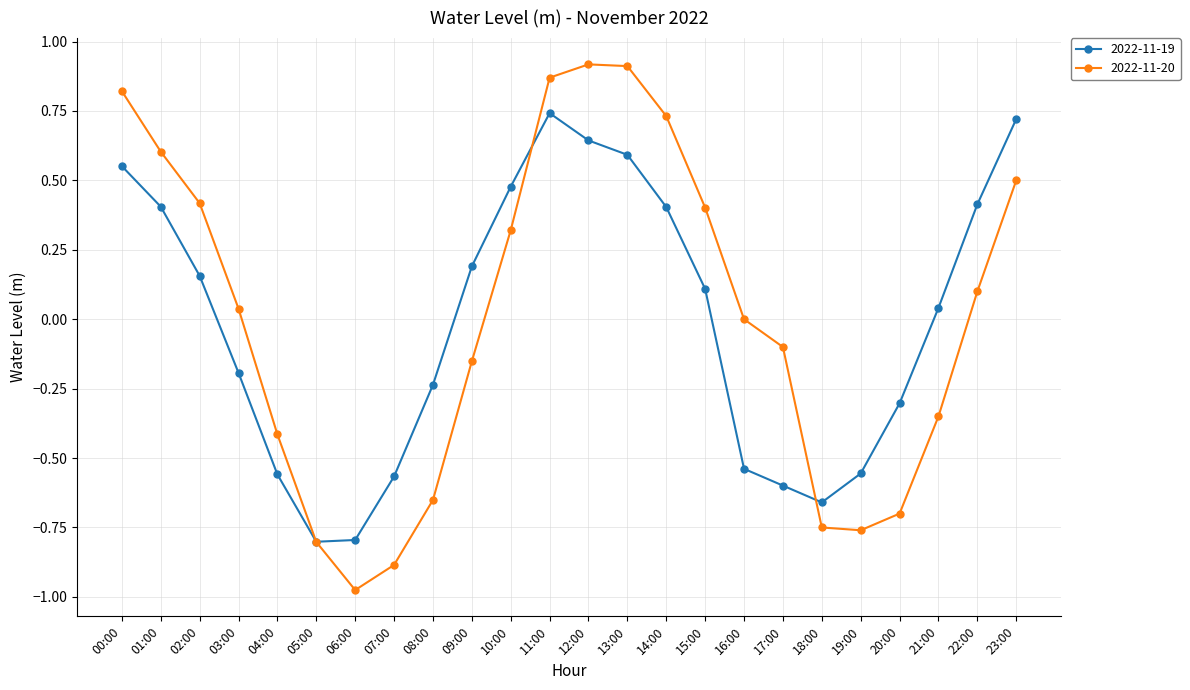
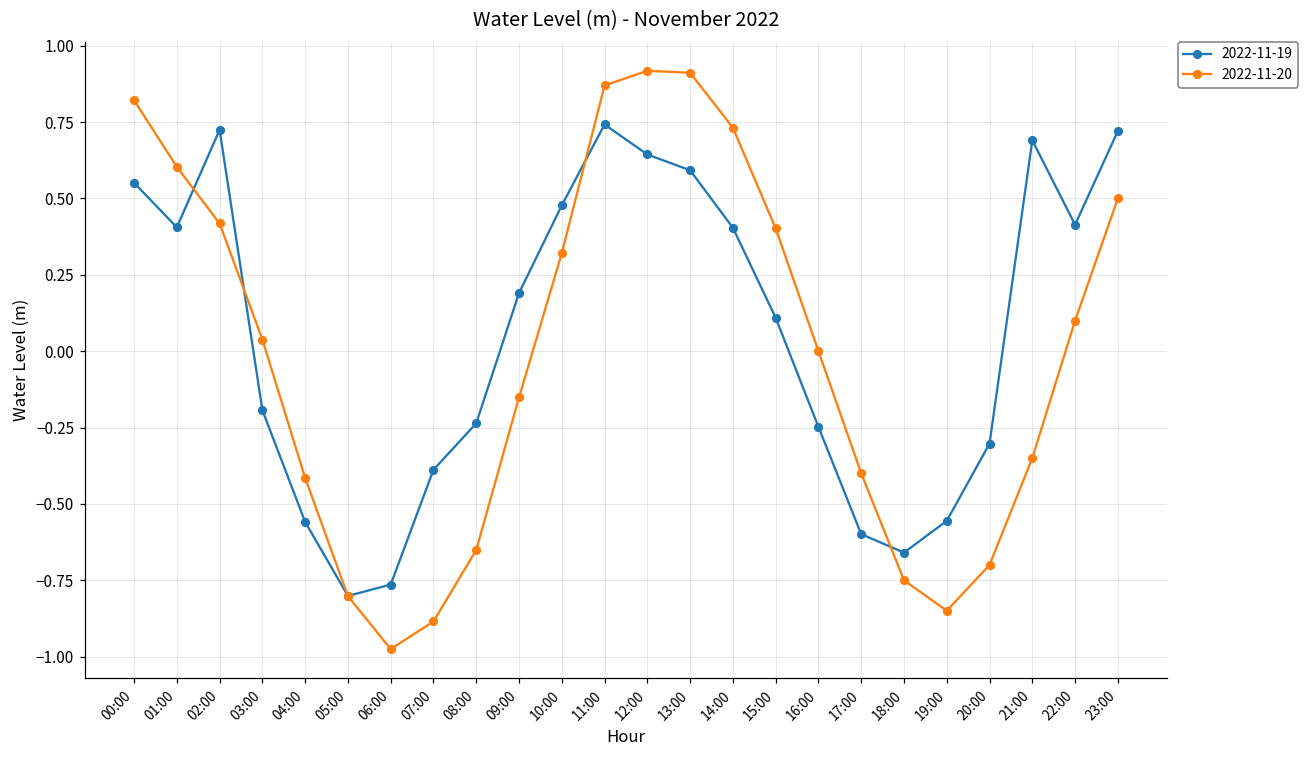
2022-11-19, 02:00: 0.16 -> 0.72
2022-11-19, 06:00: -0.80 -> -0.76
2022-11-19, 07:00: -0.57 -> -0.39
2022-11-19, 16:00: -0.54 -> -0.25
2022-11-20, 17:00: -0.1 -> -0.4
2022-11-20, 19:00: -0.76 -> -0.85
2022-11-19, 21:00: 0.04 -> 0.69
